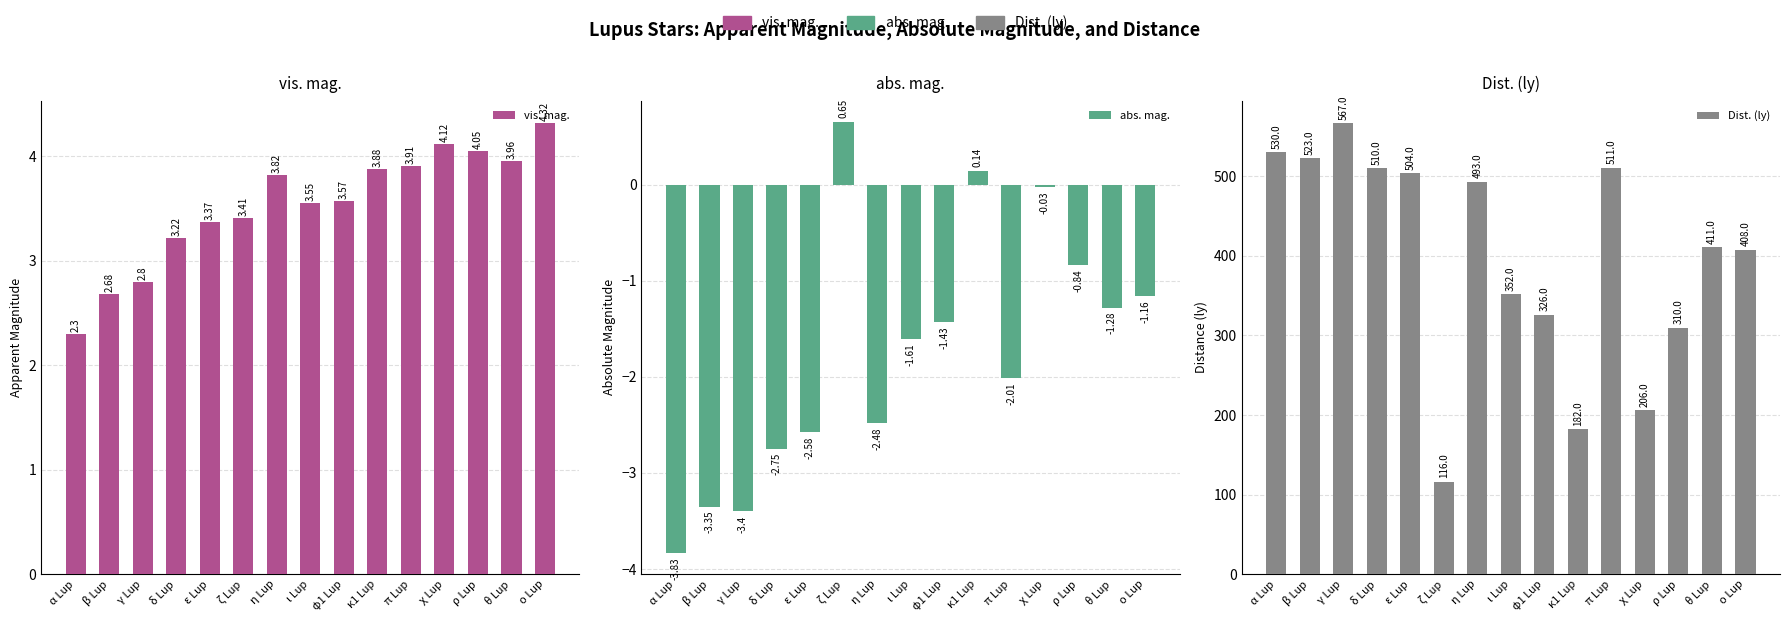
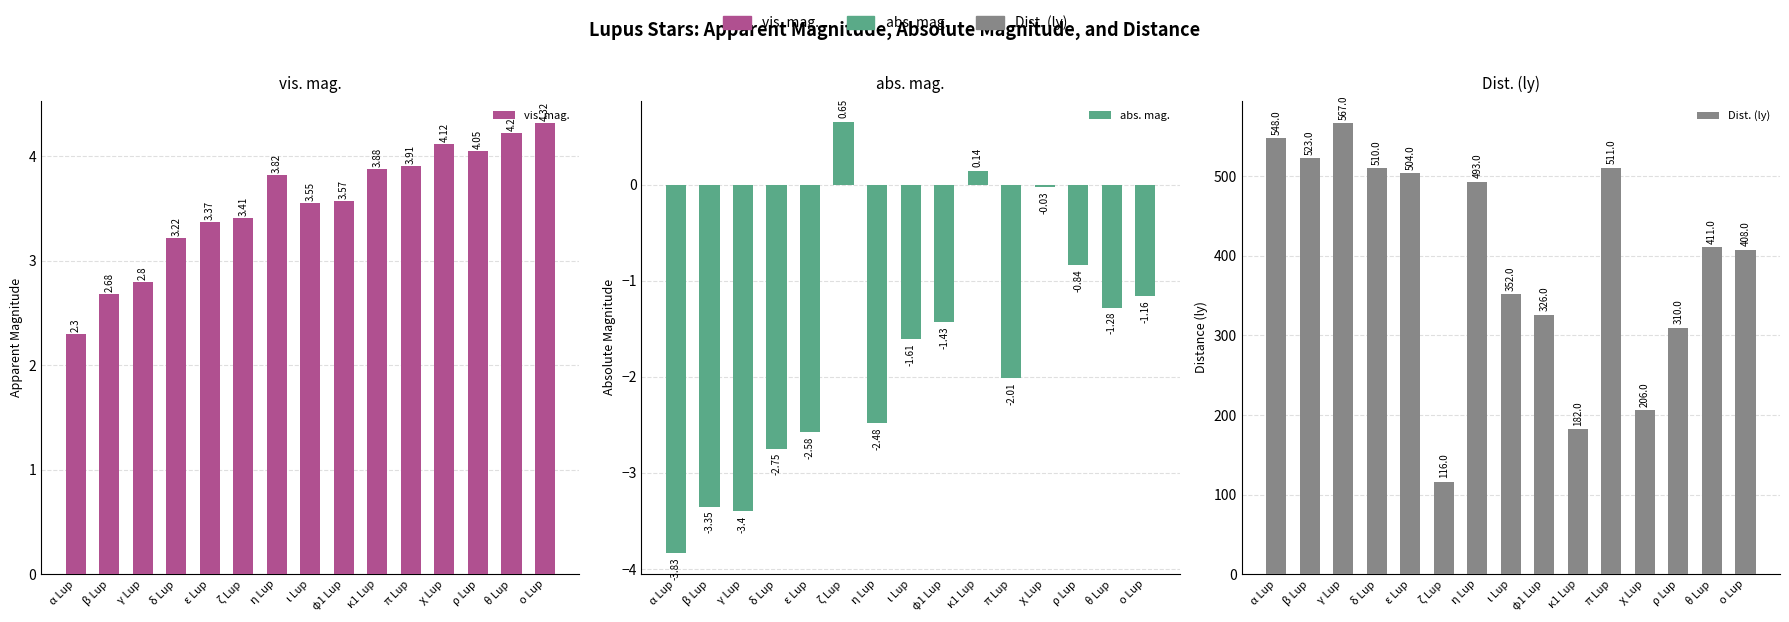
vis. mag., θ Lup: 3.96 -> 4.22
Dist. (ly), α Lup: 530.0 -> 548.0
